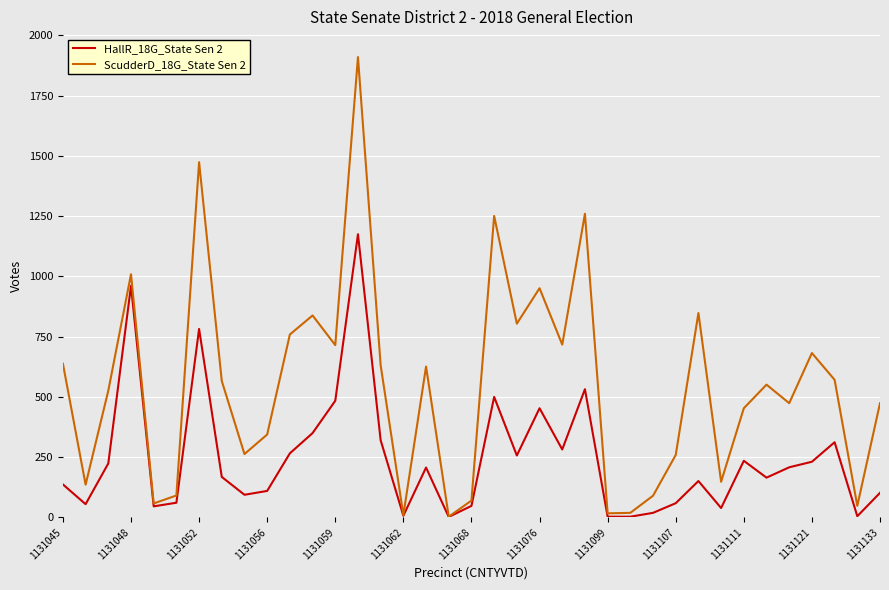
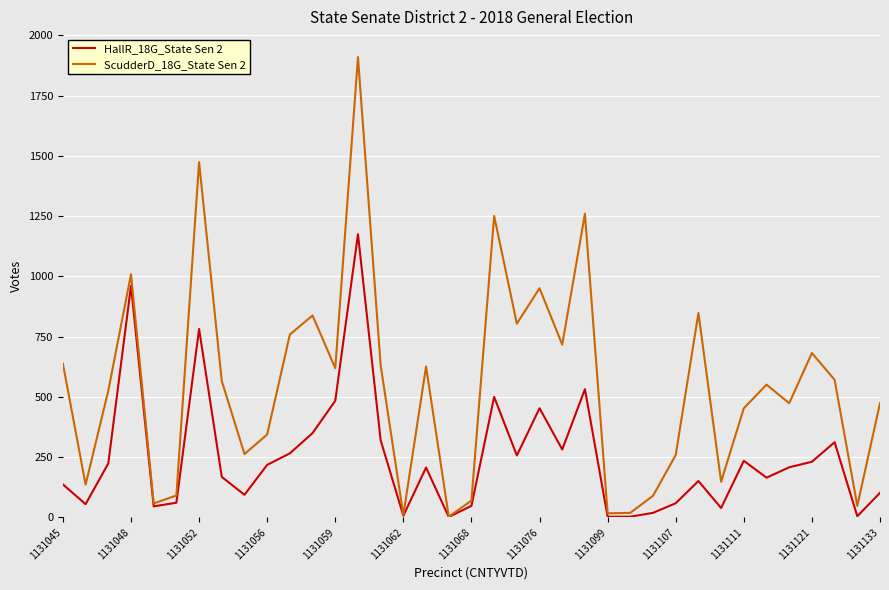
HallR_18G_State Sen 2, 1131056: 110 -> 220
ScudderD_18G_State Sen 2, 1131059: 720 -> 620
